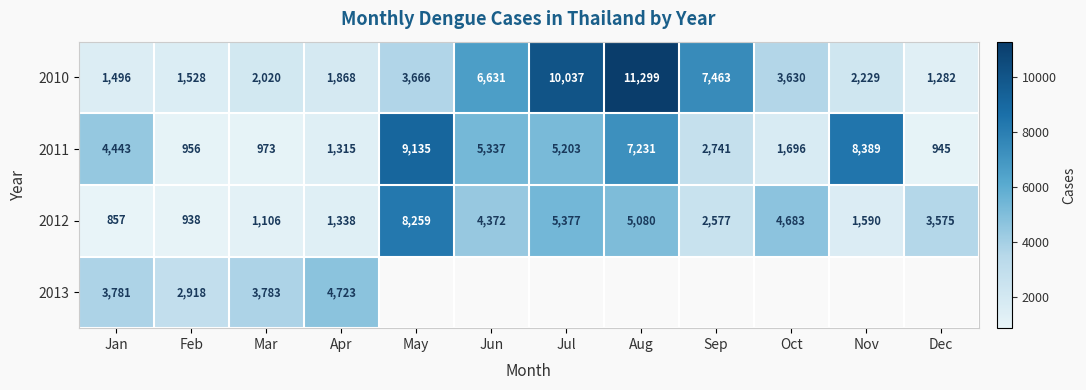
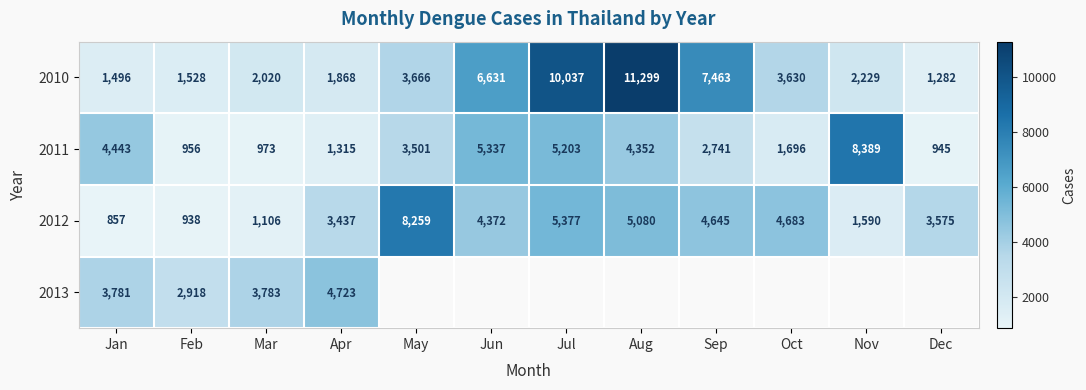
2011, May: 9,135 -> 3,501
2011, Aug: 7,231 -> 4,352
2012, Apr: 1,338 -> 3,437
2012, Sep: 2,577 -> 4,645
